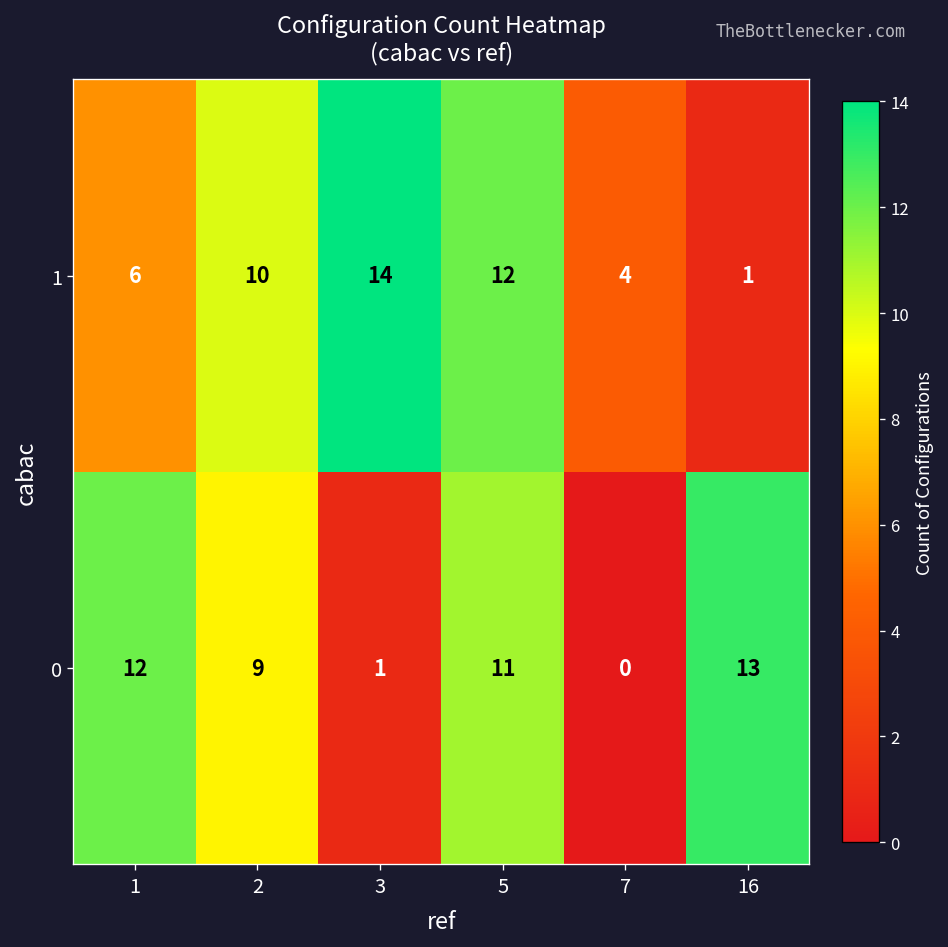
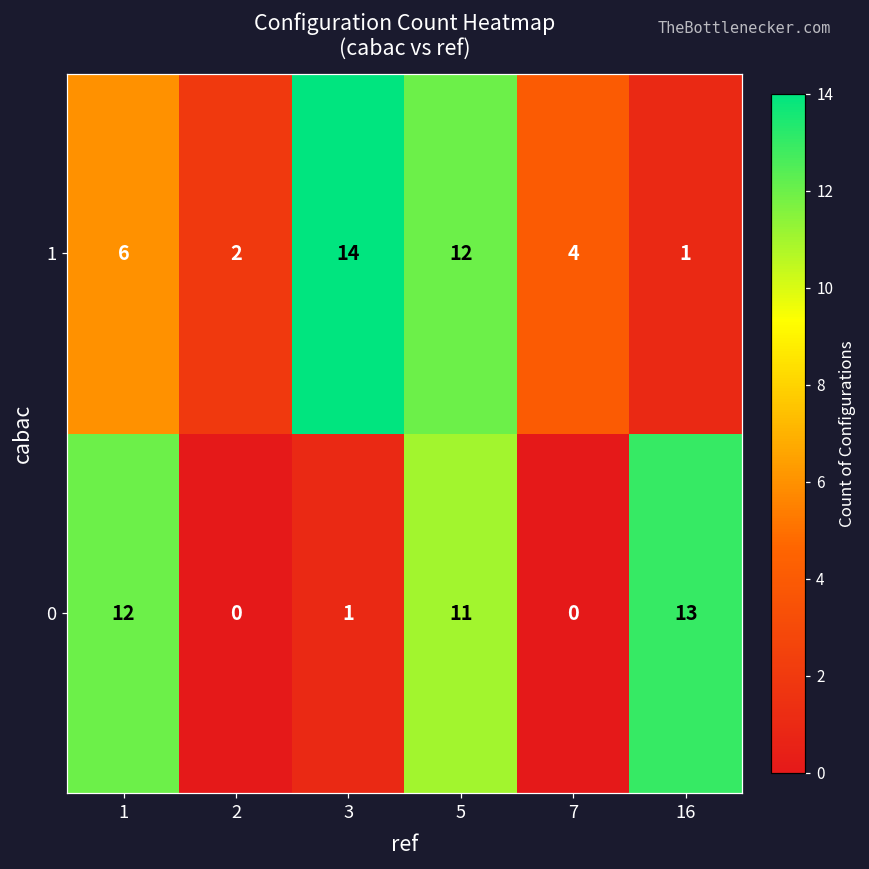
1, 2: 10 -> 2
0, 2: 9 -> 0
